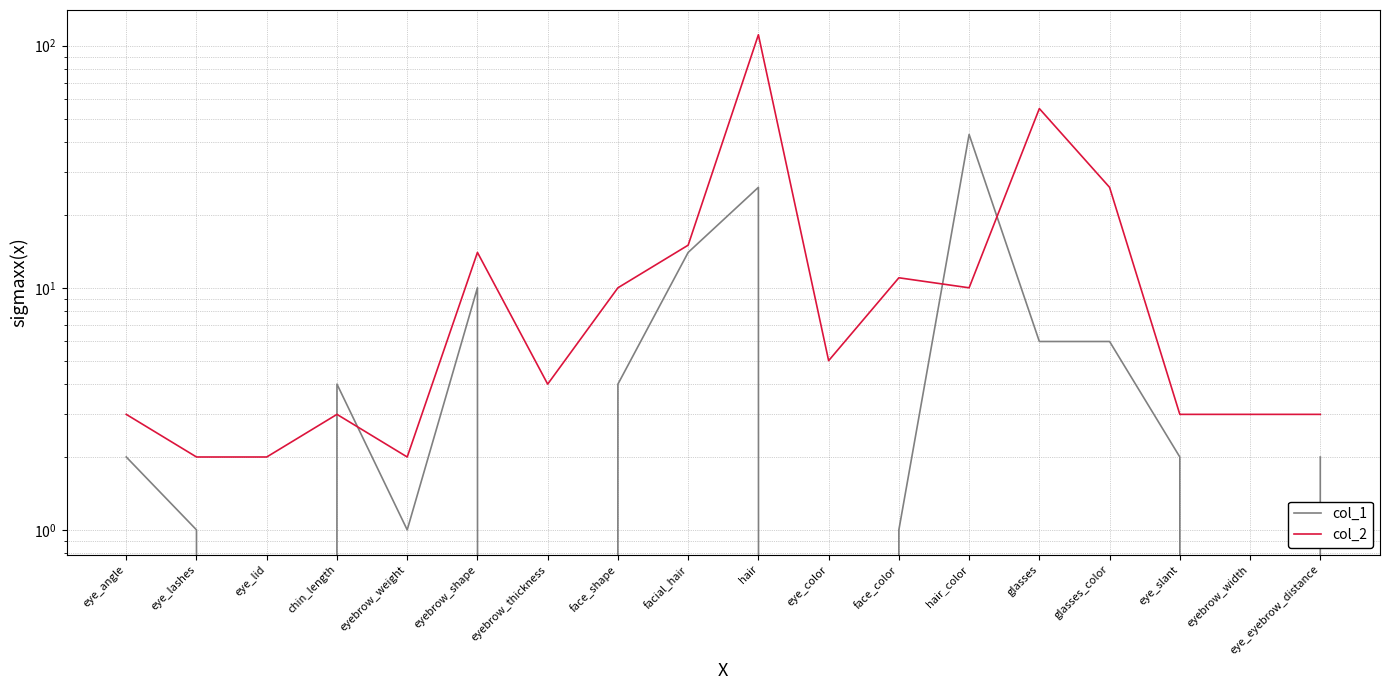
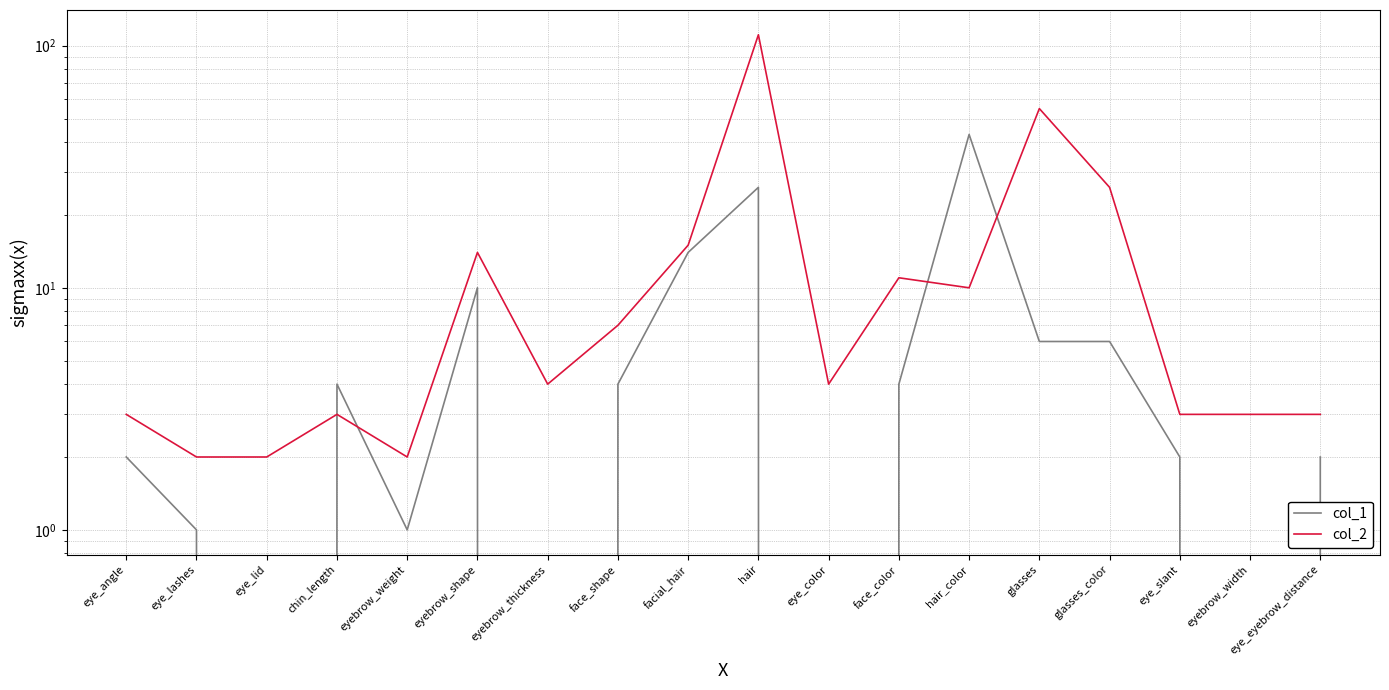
col_2, face_shape: 10 -> 7
col_2, eye_color: 5 -> 4
col_1, face_color: 1 -> 4
